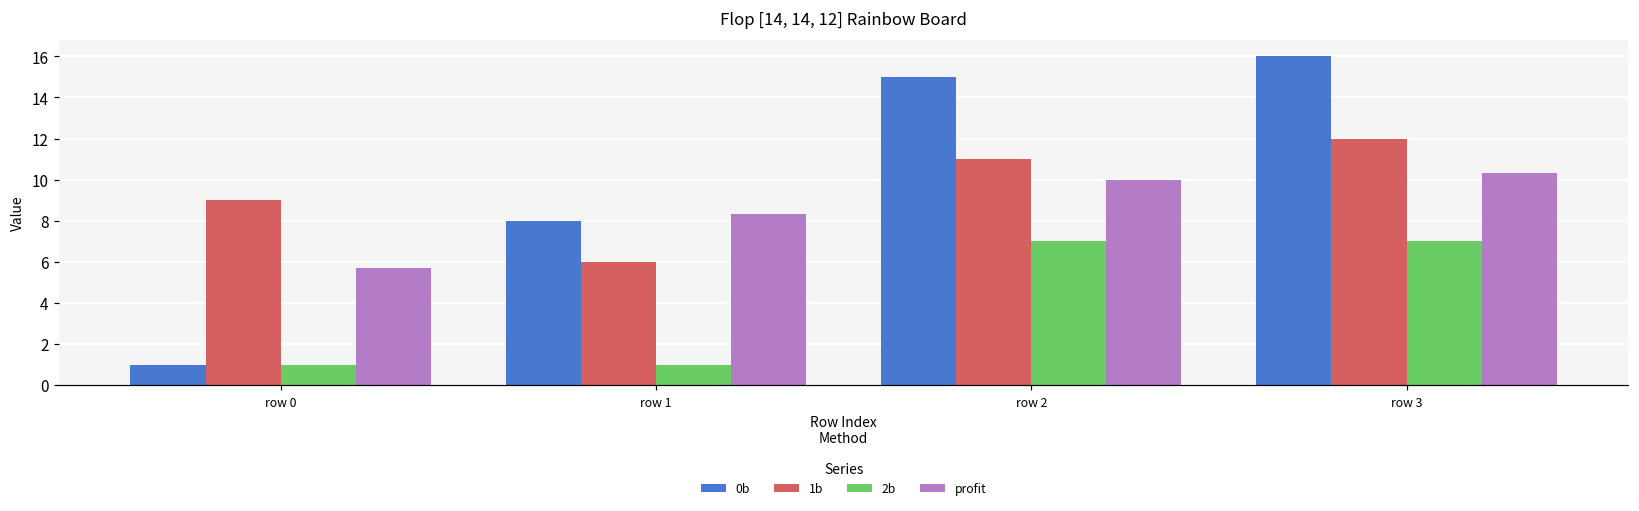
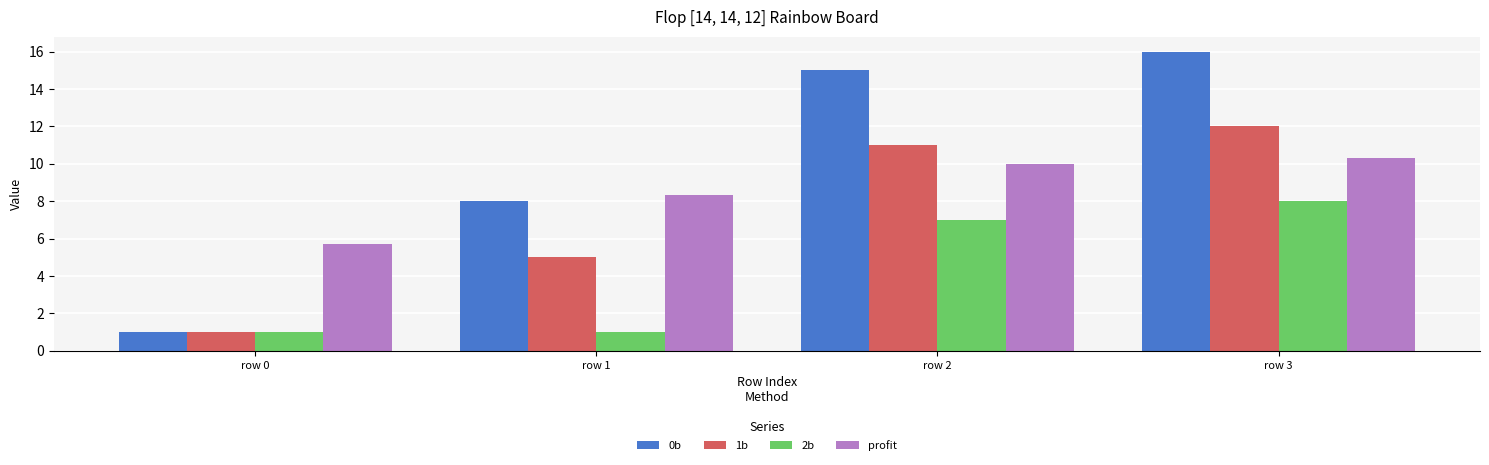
1b, row 0: 9 -> 1
1b, row 1: 6 -> 5
2b, row 3: 7 -> 8
